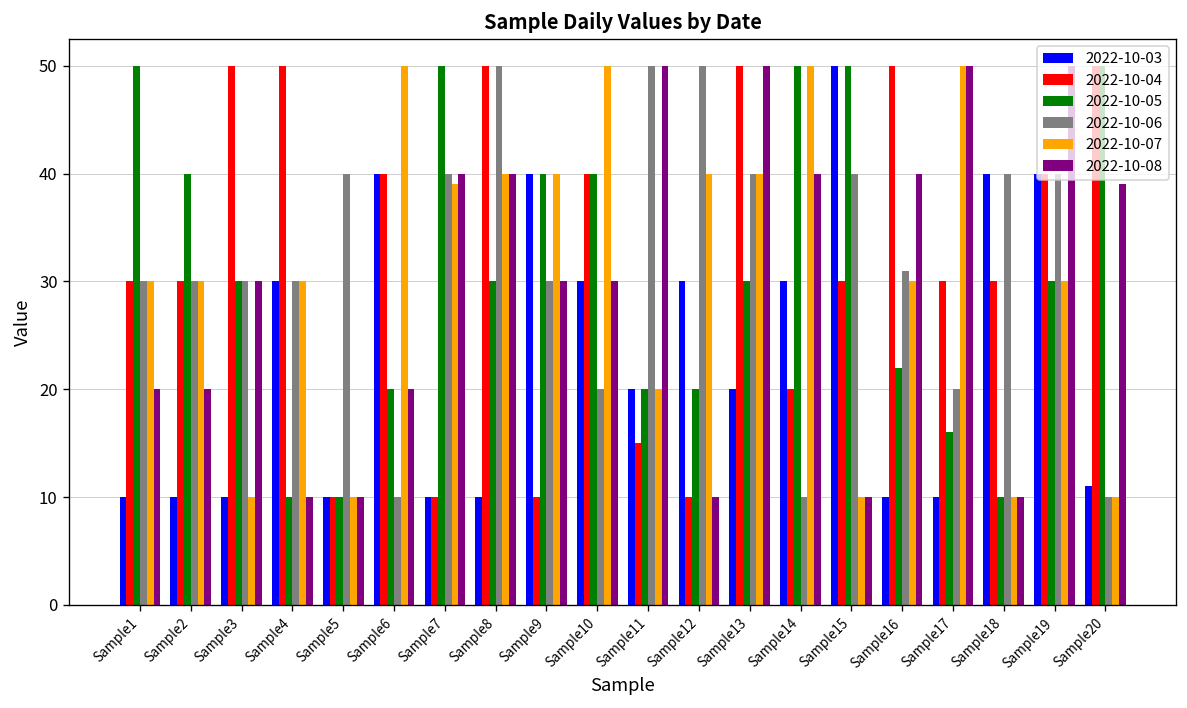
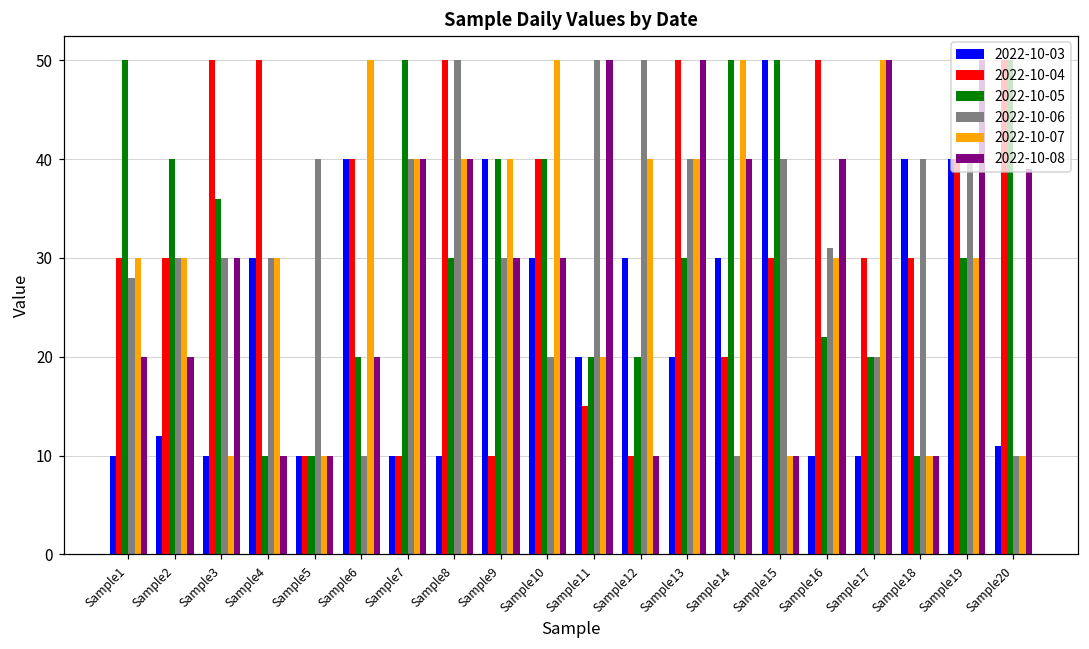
2022-10-06, Sample1: 30 -> 28
2022-10-03, Sample2: 10 -> 12
2022-10-05, Sample3: 30 -> 36
2022-10-07, Sample7: 39 -> 40
2022-10-05, Sample17: 16 -> 20
